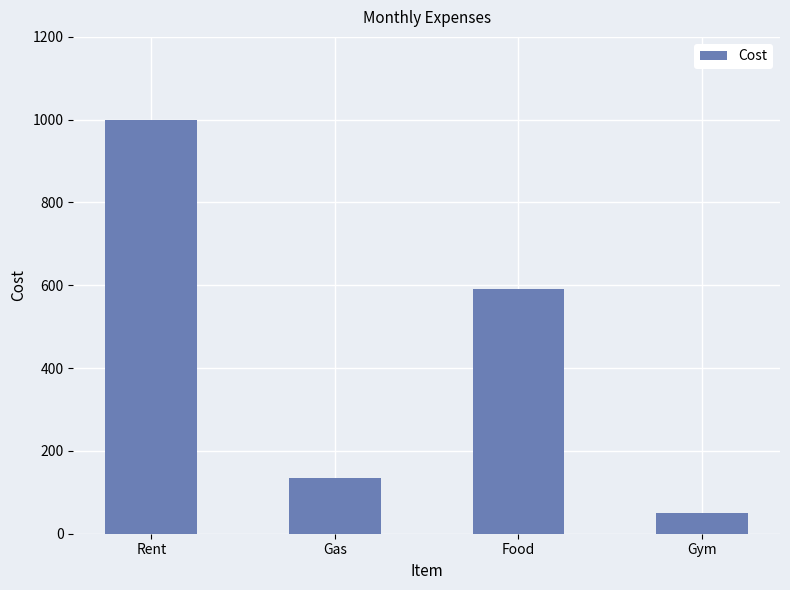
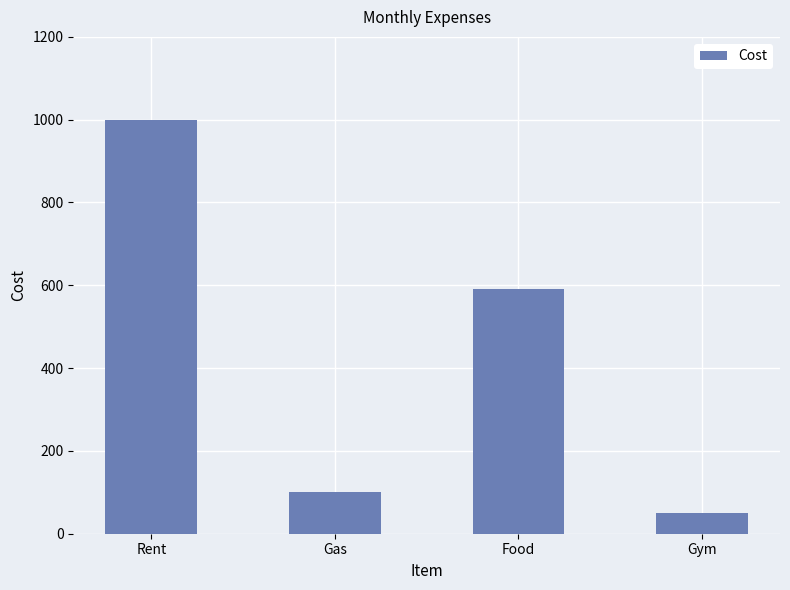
Gas: 130 -> 100
